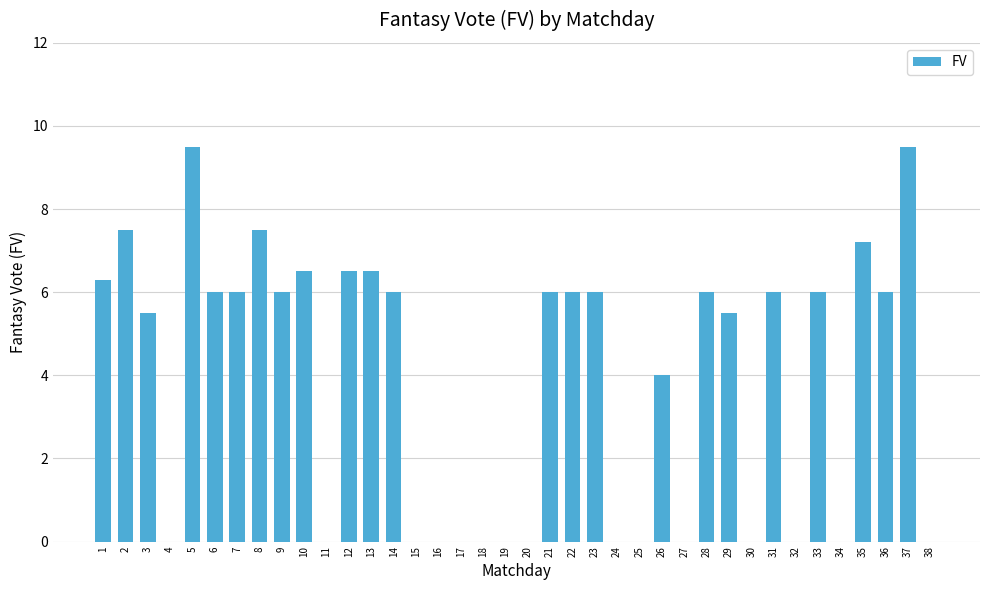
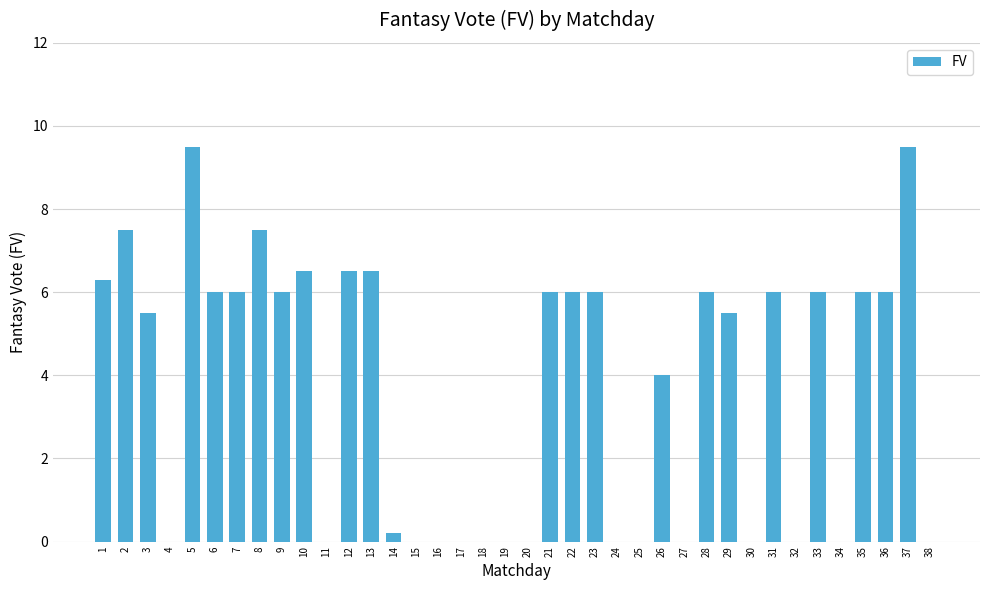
14: 6.0 -> 0.2
35: 7.2 -> 6.0
